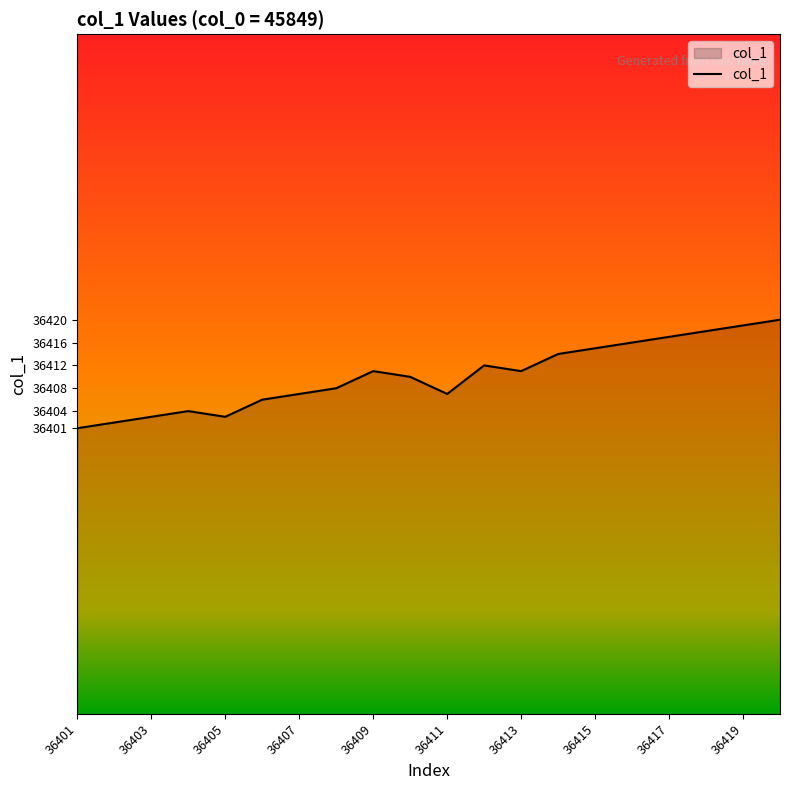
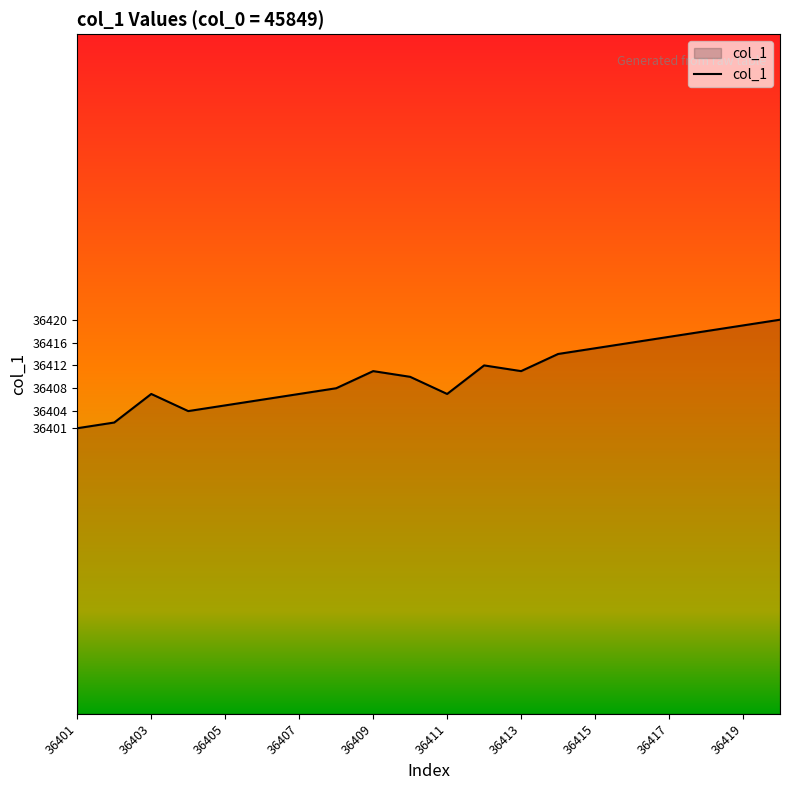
36403: 36403 -> 36407
36405: 36403 -> 36405
